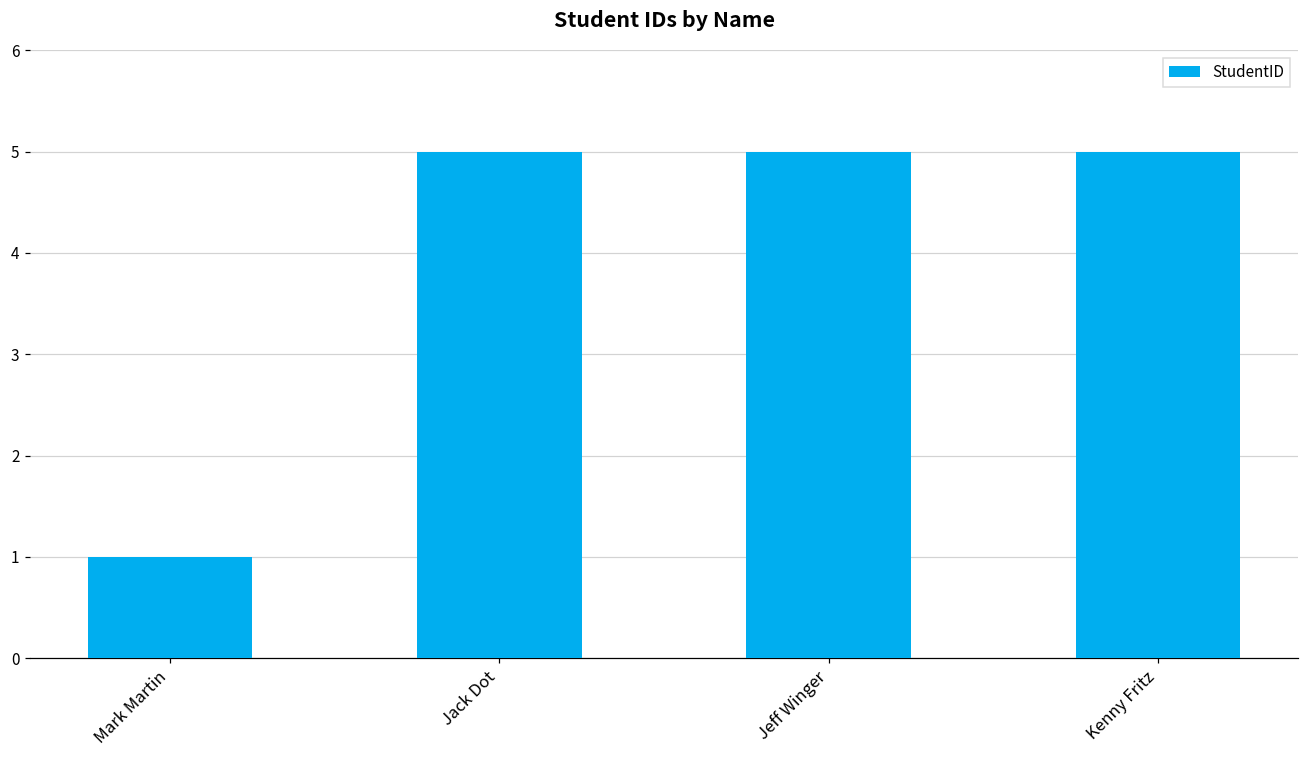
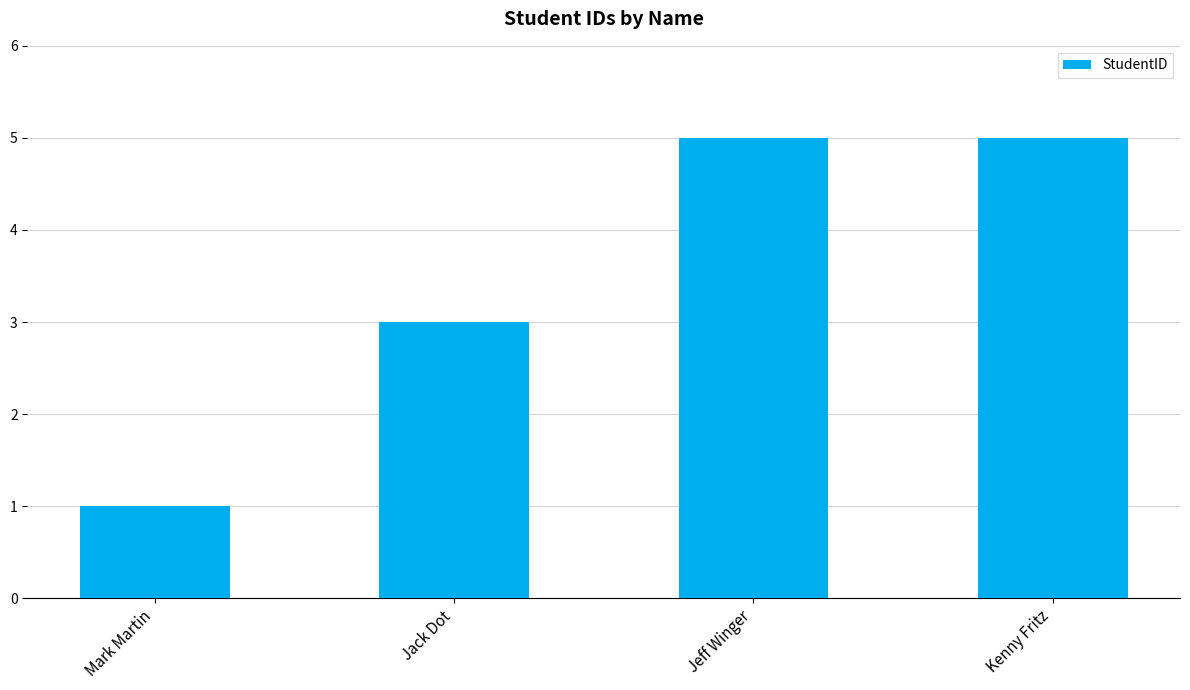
Jack Dot: 5 -> 3
